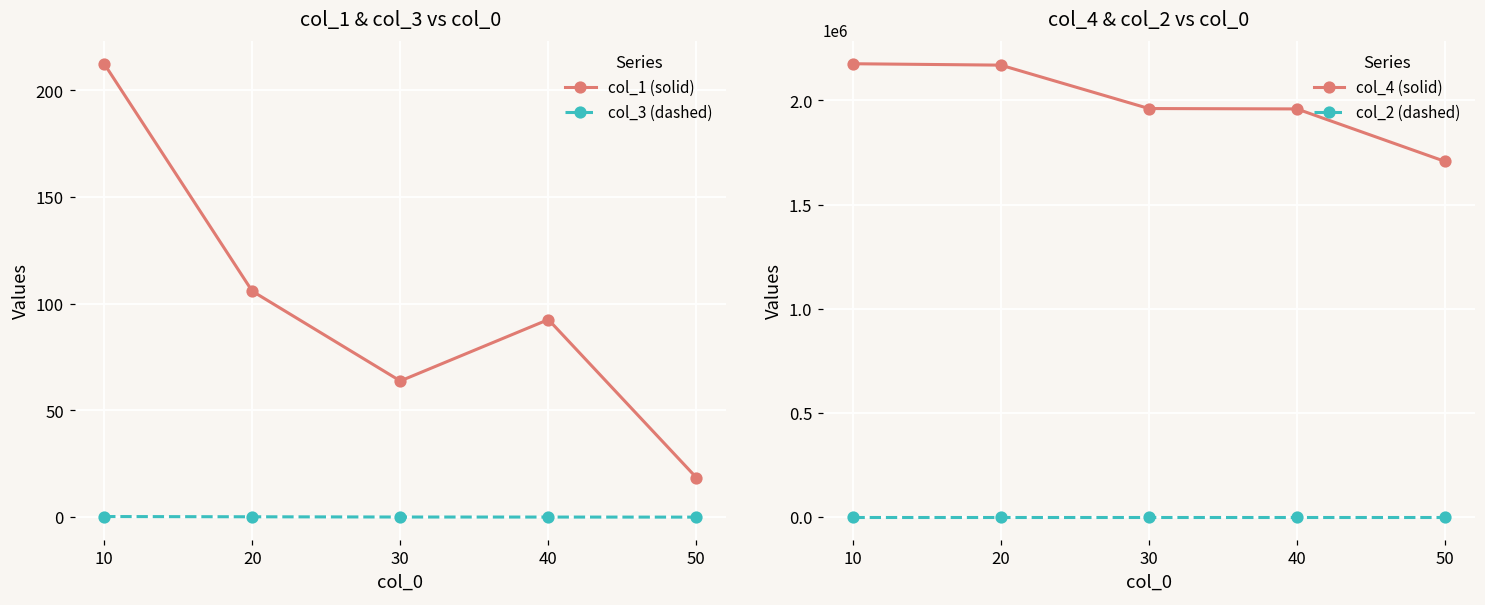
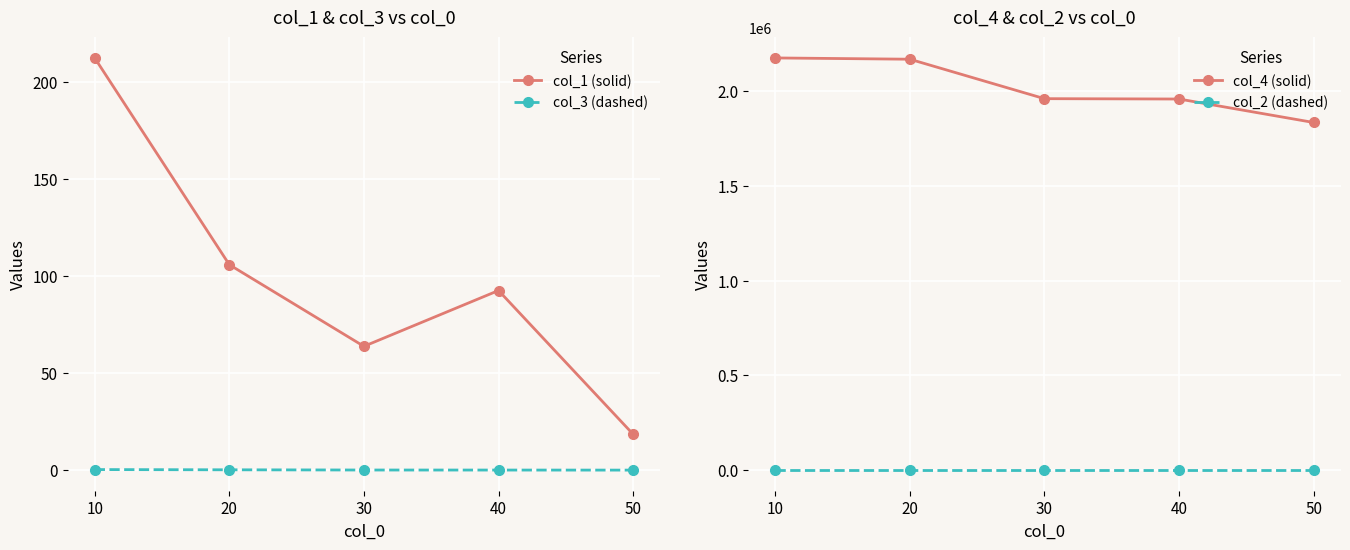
col_4 & col_2 vs col_0, col_4 (solid), 50: 1710000 -> 1840000
